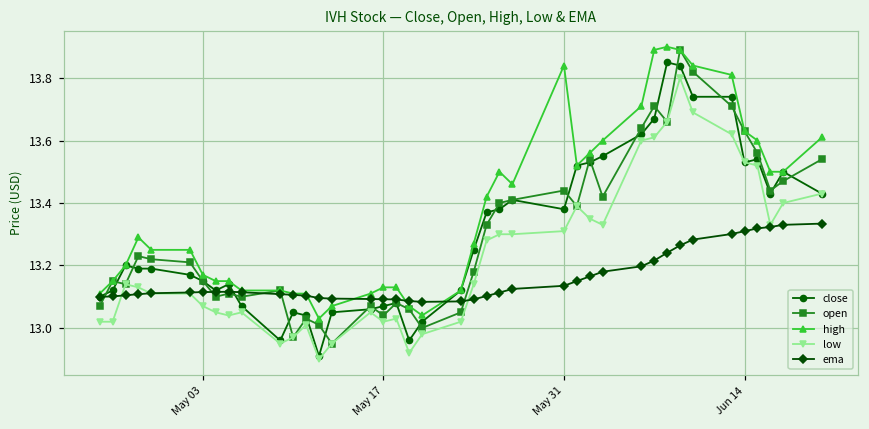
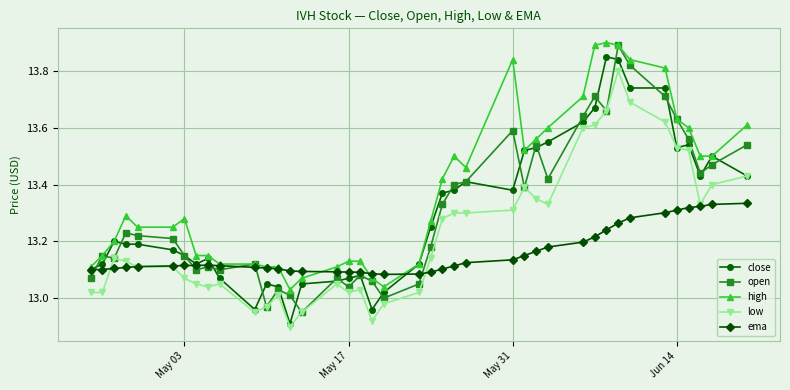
high, May 03: 13.17 -> 13.28
open, May 31: 13.44 -> 13.59
